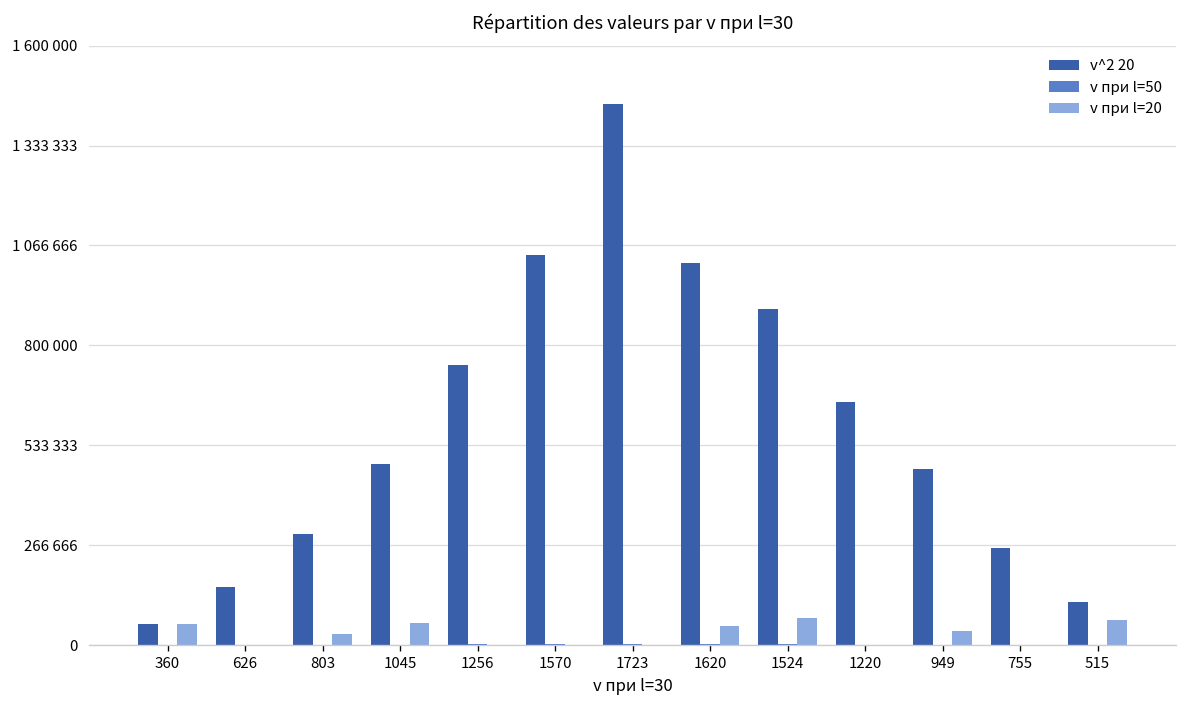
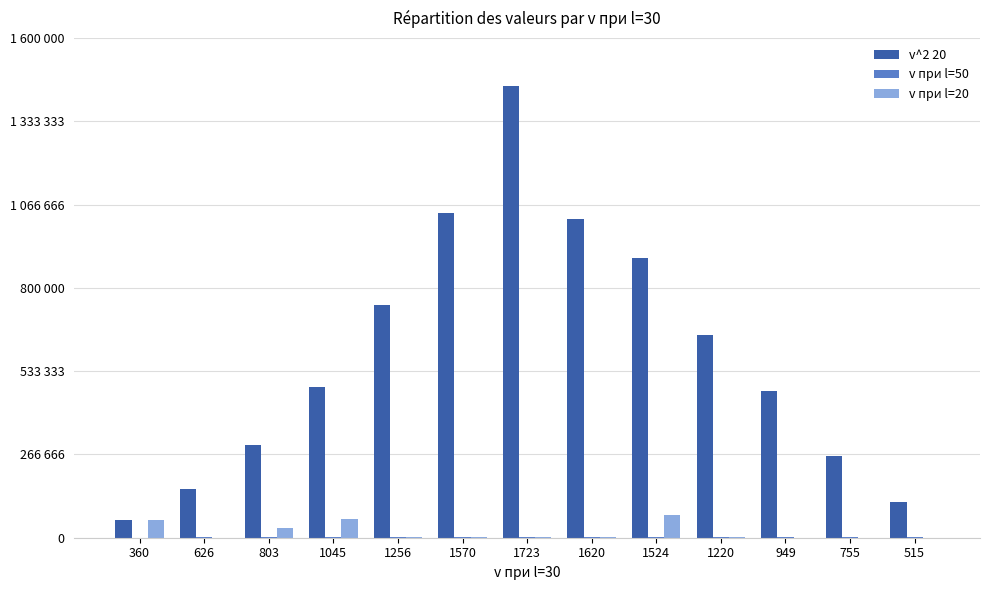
v при l=20, 1620: 50000 -> 0
v при l=20, 949: 40000 -> 0
v при l=20, 515: 70000 -> 0
